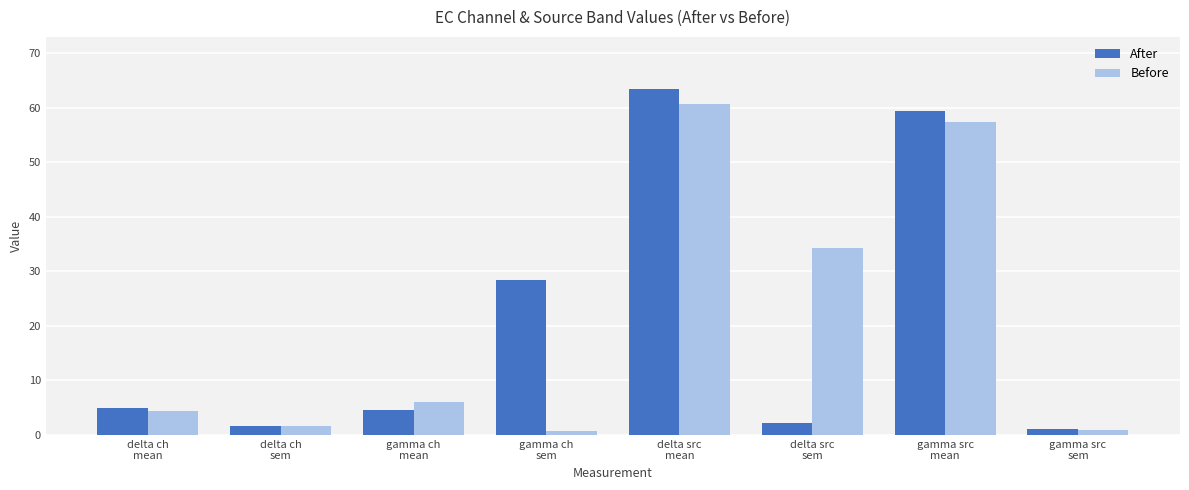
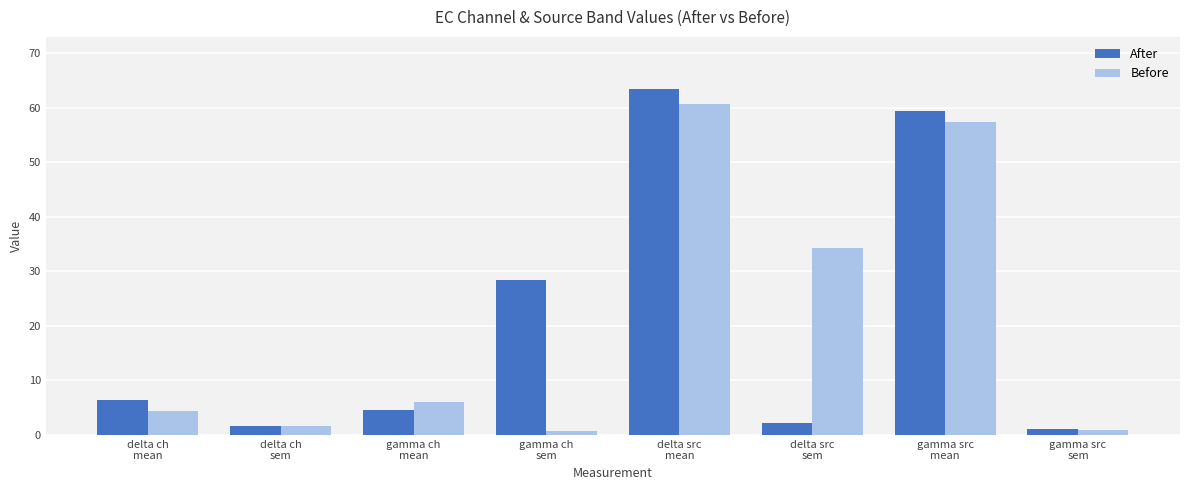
After, delta ch mean: 5 -> 6
